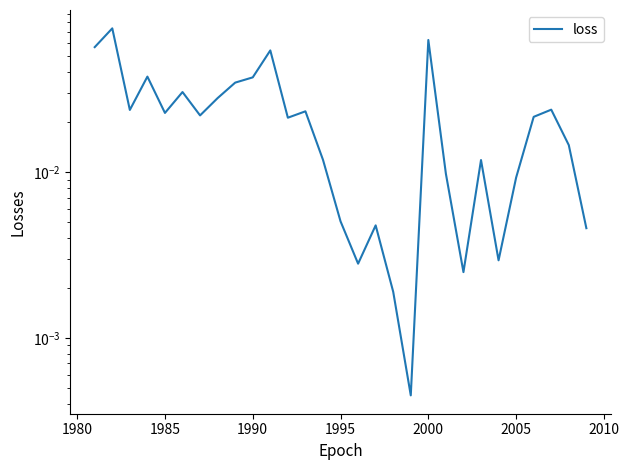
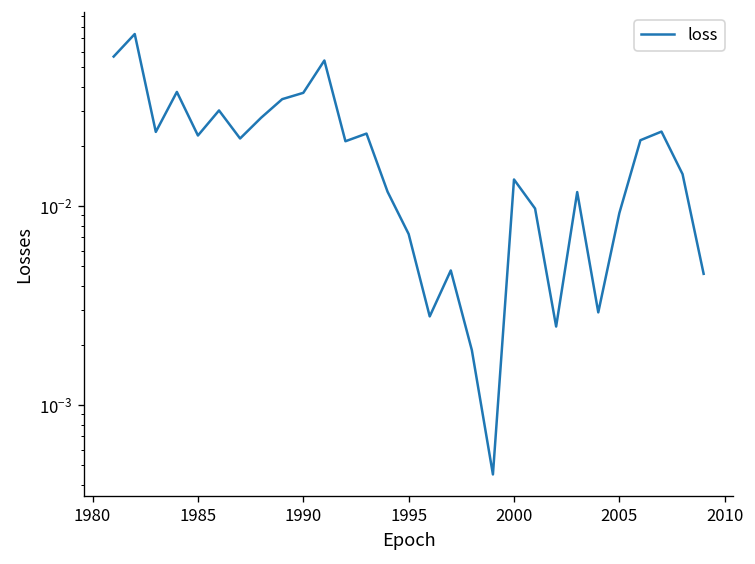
1995: 0.0050 -> 0.007
2000: 0.063 -> 0.014
